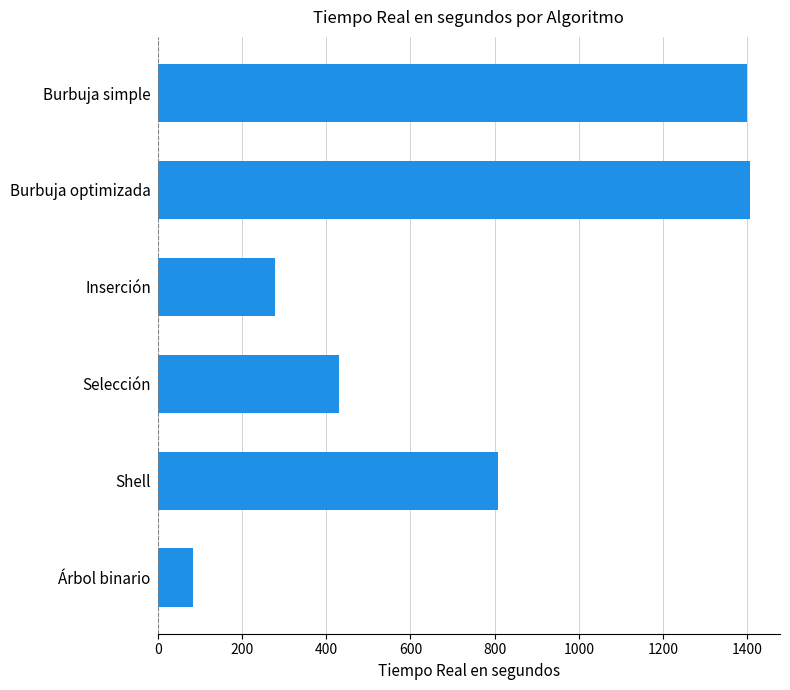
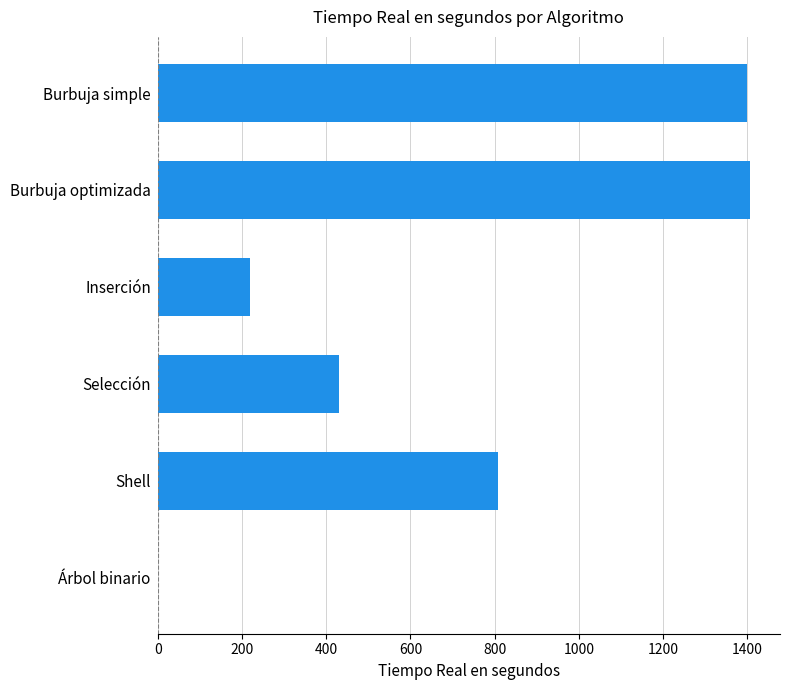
Inserción: 280 -> 220
Árbol binario: 80 -> 0
